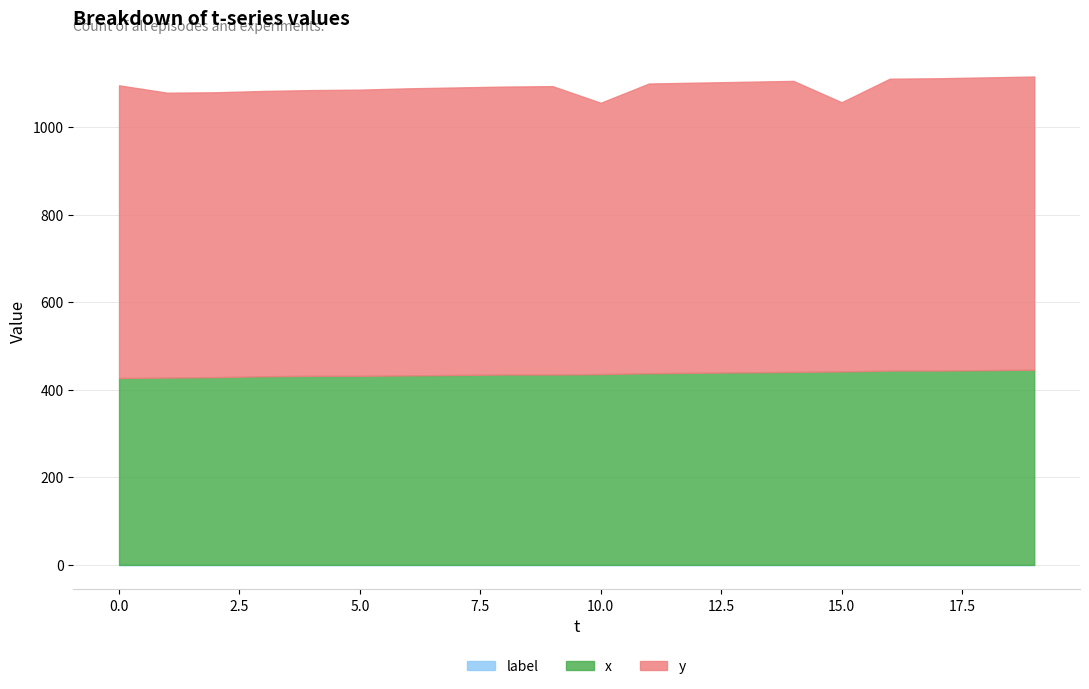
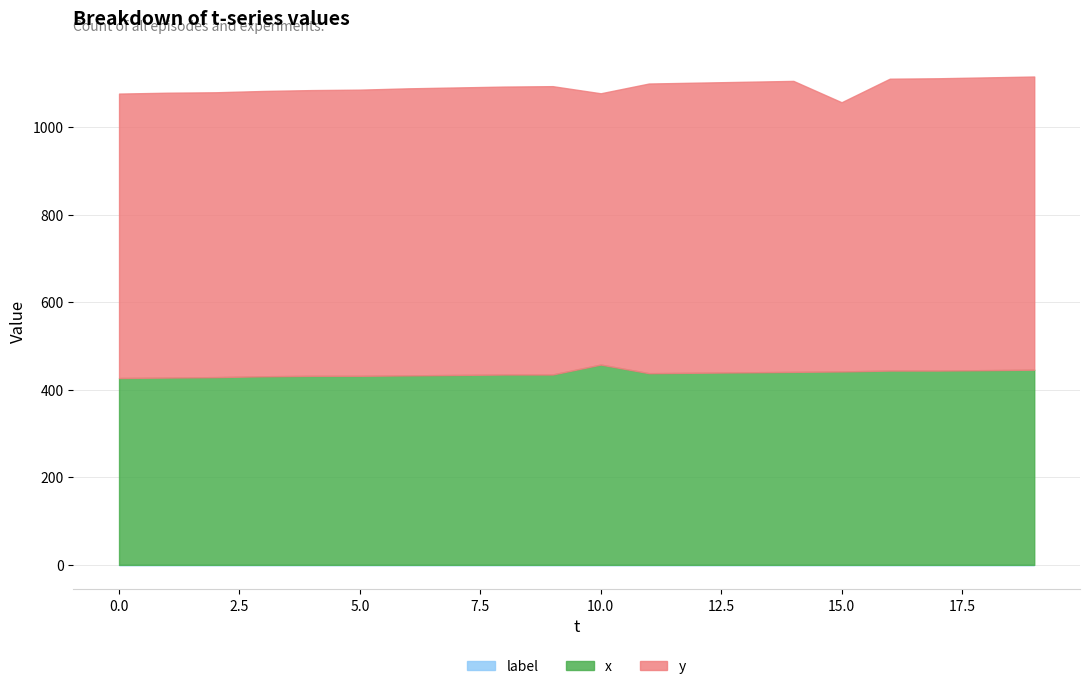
y, 0.0: 670 -> 650
x, 10.0: 440 -> 460
